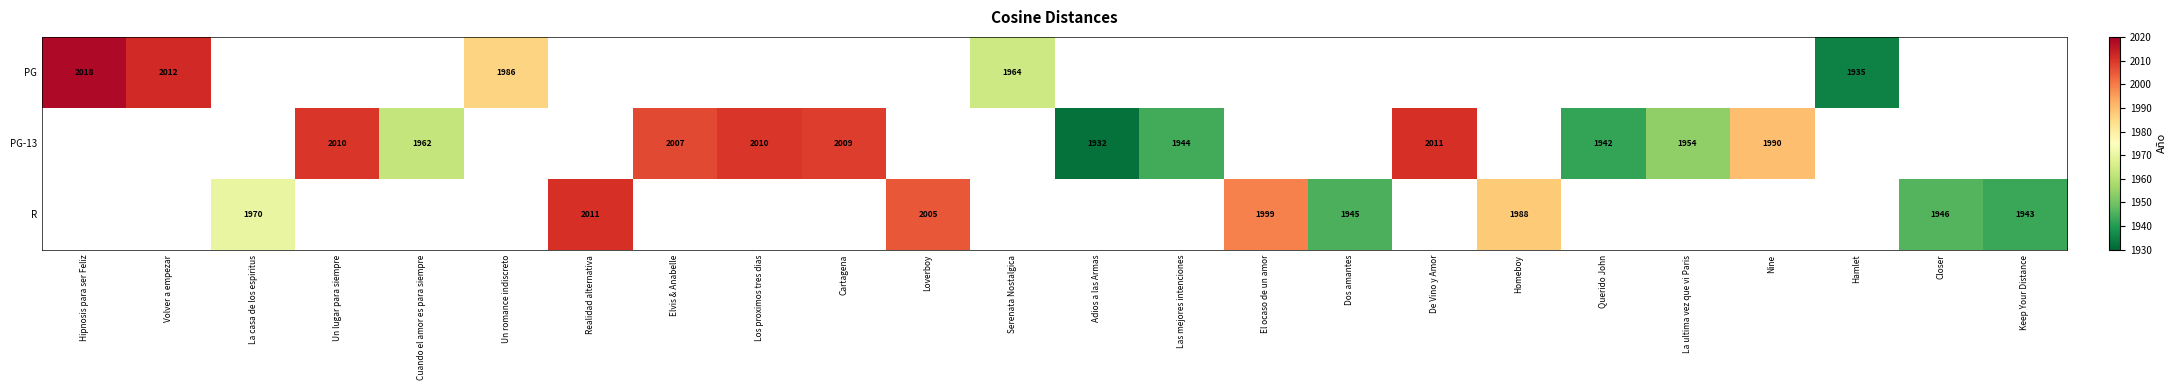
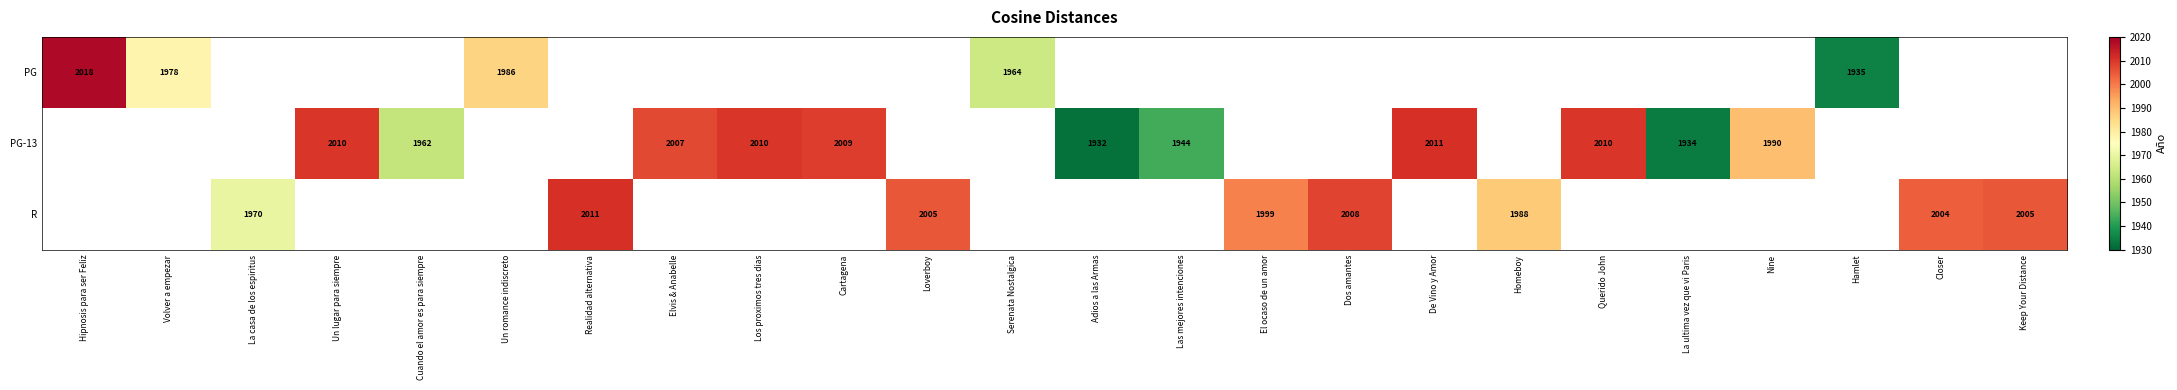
PG, Volver a empezar: 2012 -> 1978
PG-13, Querido John: 1942 -> 2010
PG-13, La ultima vez que vi Paris: 1954 -> 1934
R, Dos amantes: 1945 -> 2008
R, Closer: 1946 -> 2004
R, Keep Your Distance: 1943 -> 2005
